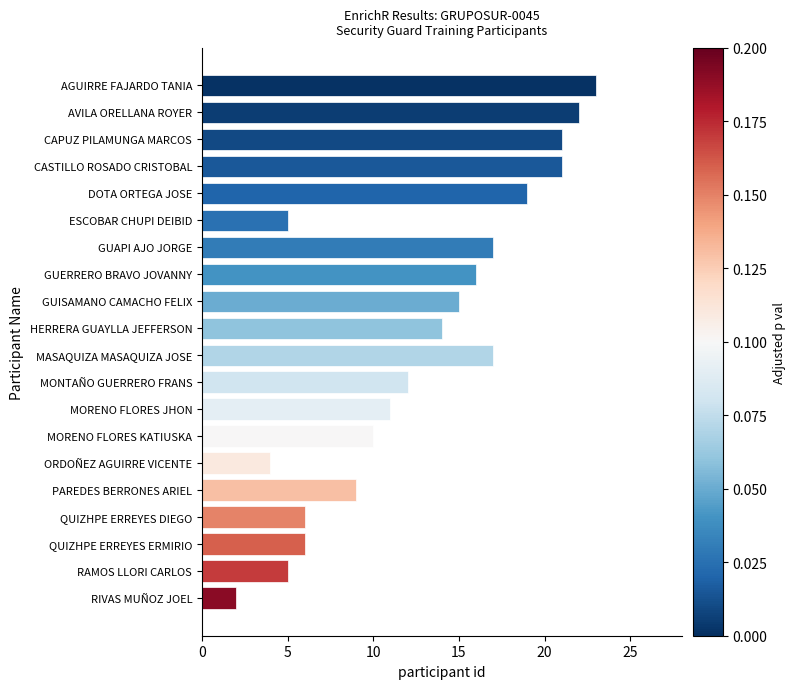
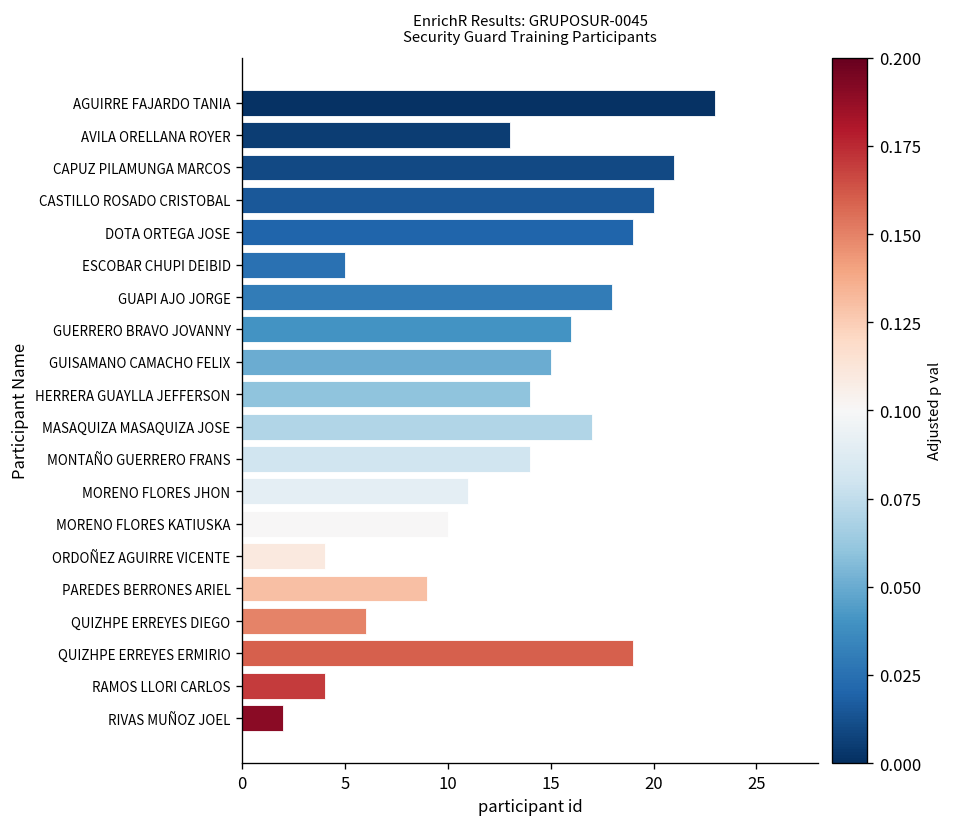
AVILA ORELLANA ROYER: 22 -> 13
CASTILLO ROSADO CRISTOBAL: 21 -> 20
GUAPI AJO JORGE: 17 -> 18
MONTAÑO GUERRERO FRANS: 12 -> 14
QUIZHPE ERREYES ERMIRIO: 6 -> 19
RAMOS LLORI CARLOS: 5 -> 4
